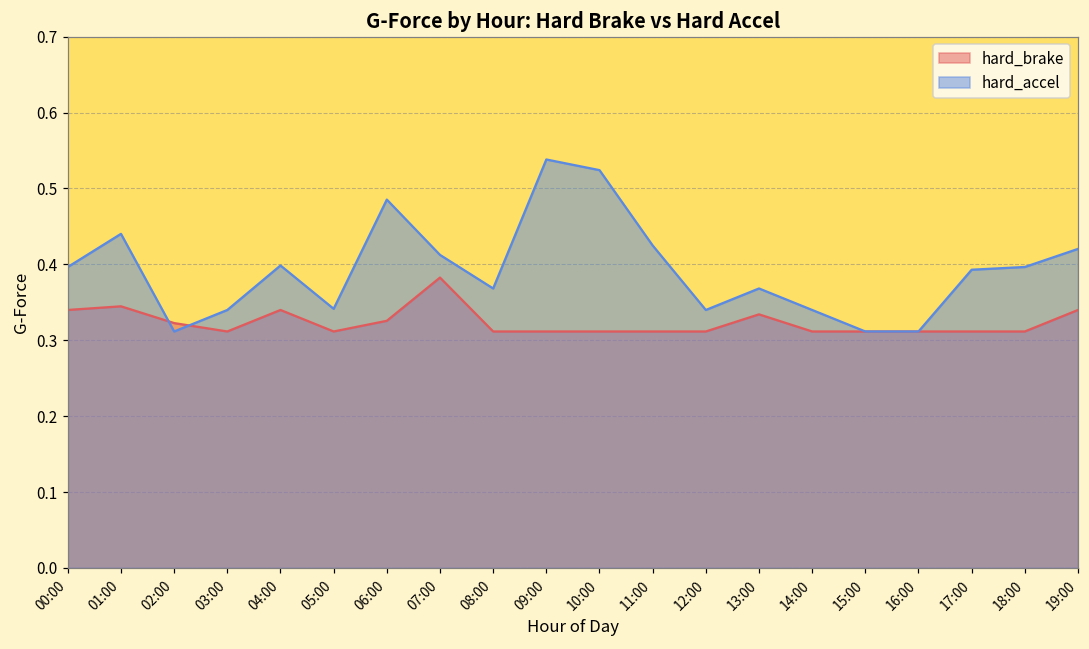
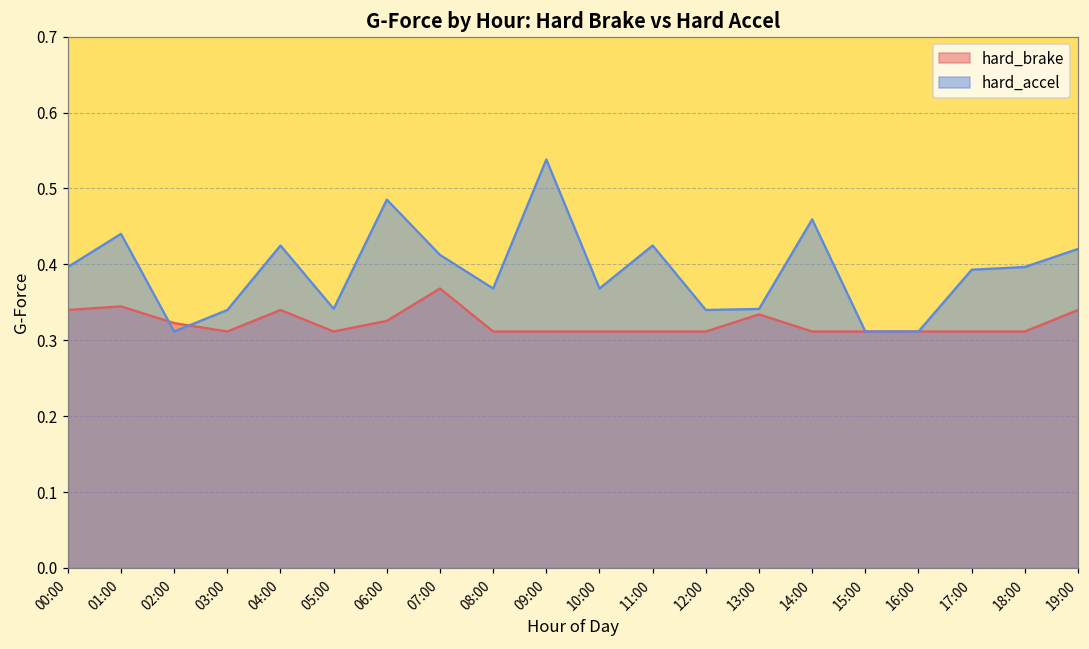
hard_accel, 04:00: 0.40 -> 0.42
hard_brake, 07:00: 0.38 -> 0.37
hard_accel, 10:00: 0.52 -> 0.37
hard_accel, 13:00: 0.37 -> 0.34
hard_accel, 14:00: 0.34 -> 0.46
